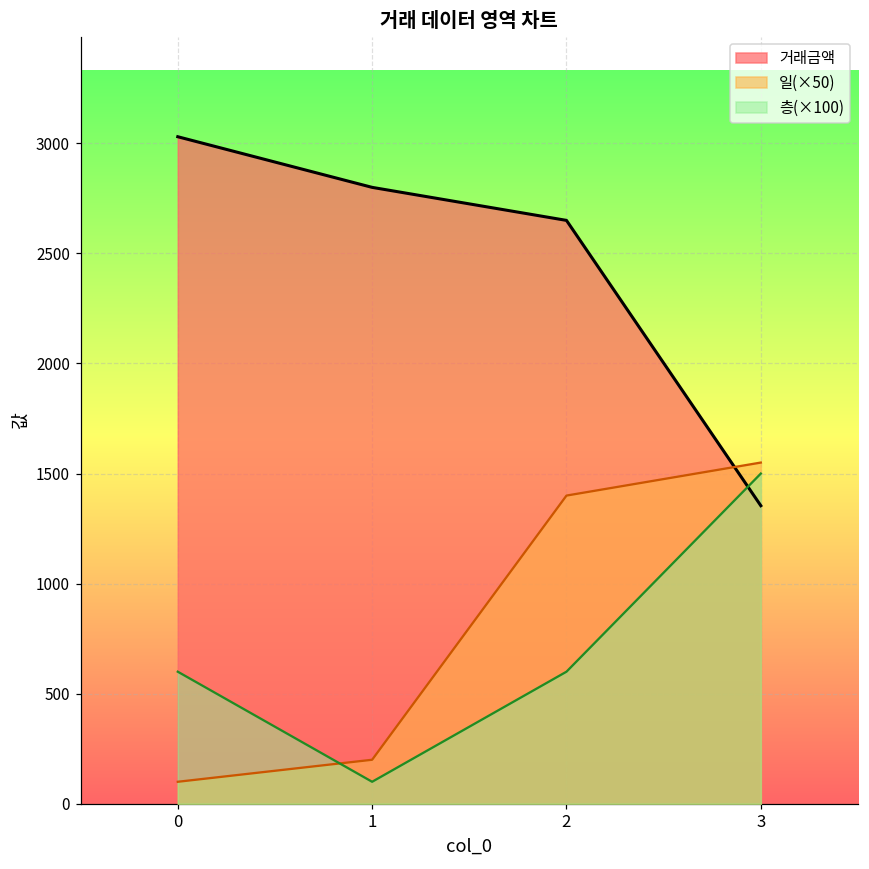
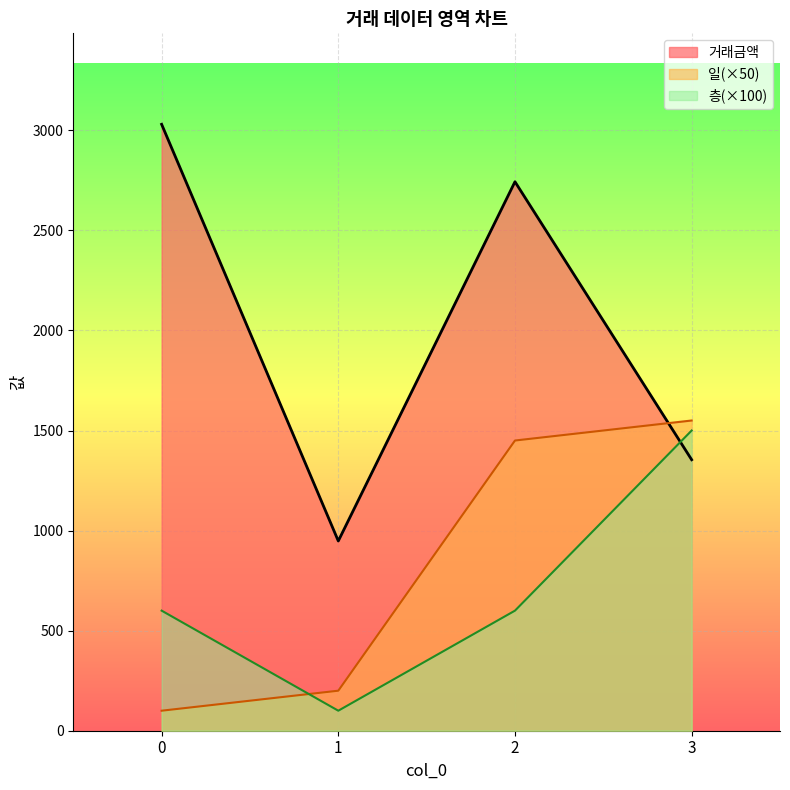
거래금액, 1: 2800 -> 950
거래금액, 2: 2650 -> 2740
일(×50), 2: 1400 -> 1450
